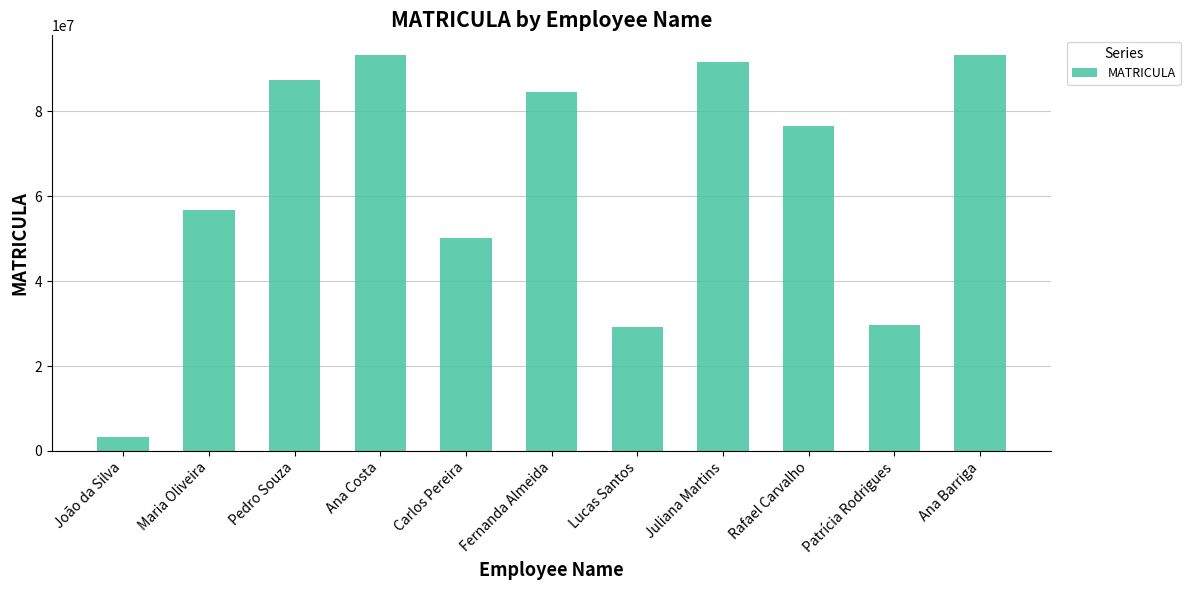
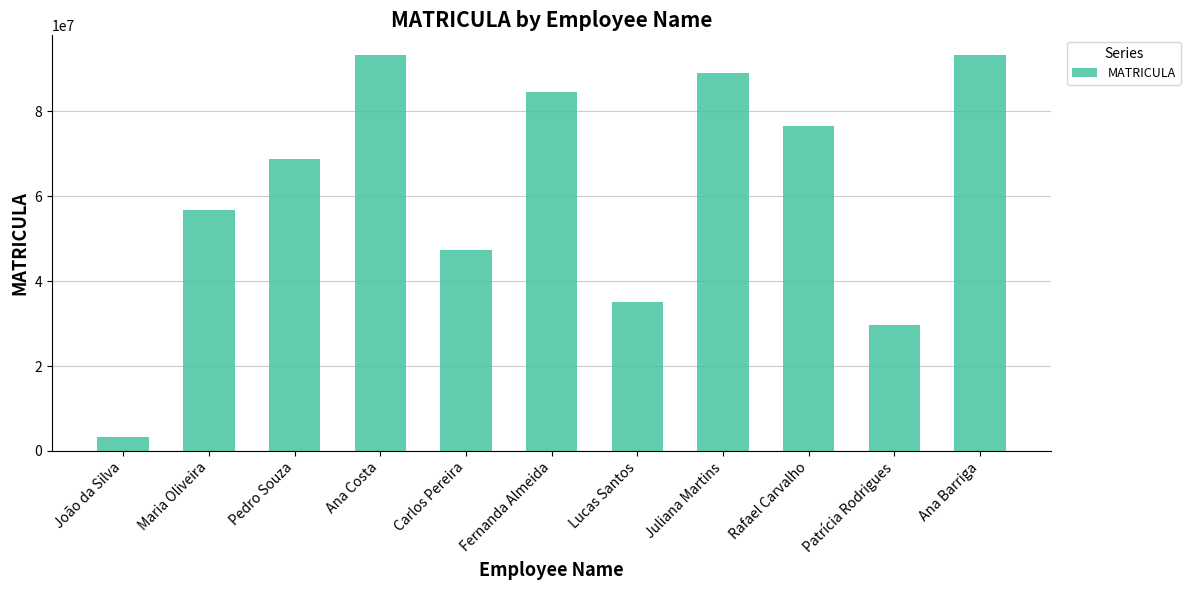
Pedro Souza: 87000000 -> 69000000
Carlos Pereira: 50000000 -> 47000000
Lucas Santos: 29000000 -> 35000000
Juliana Martins: 92000000 -> 89000000
